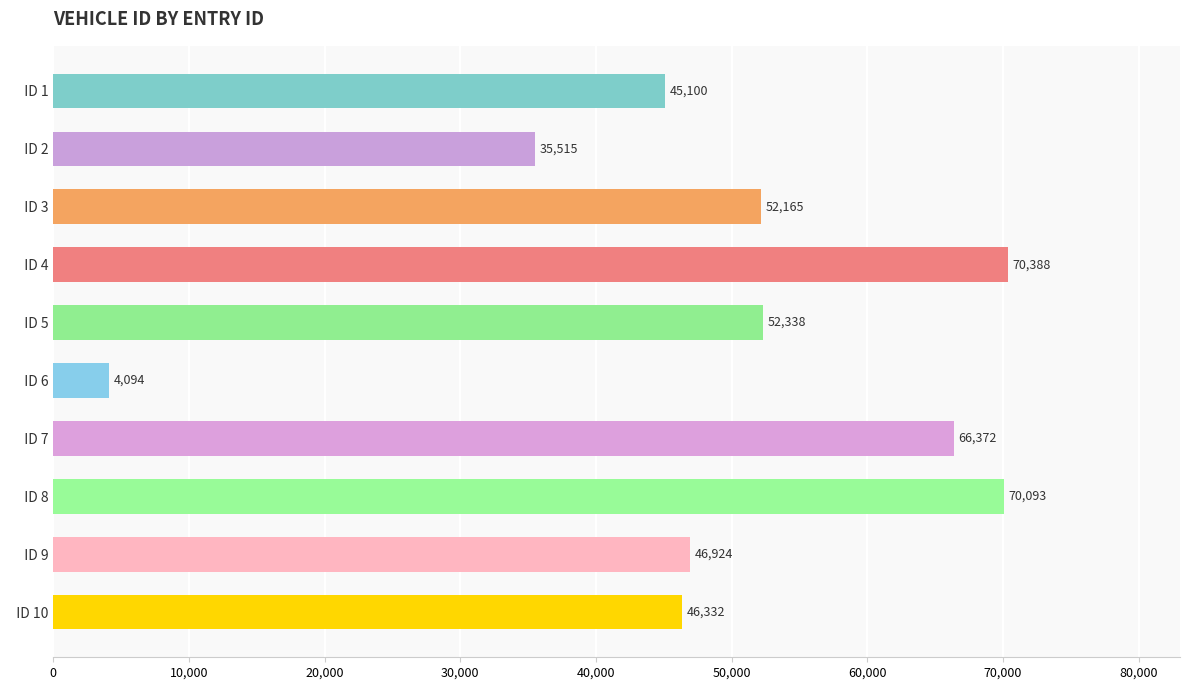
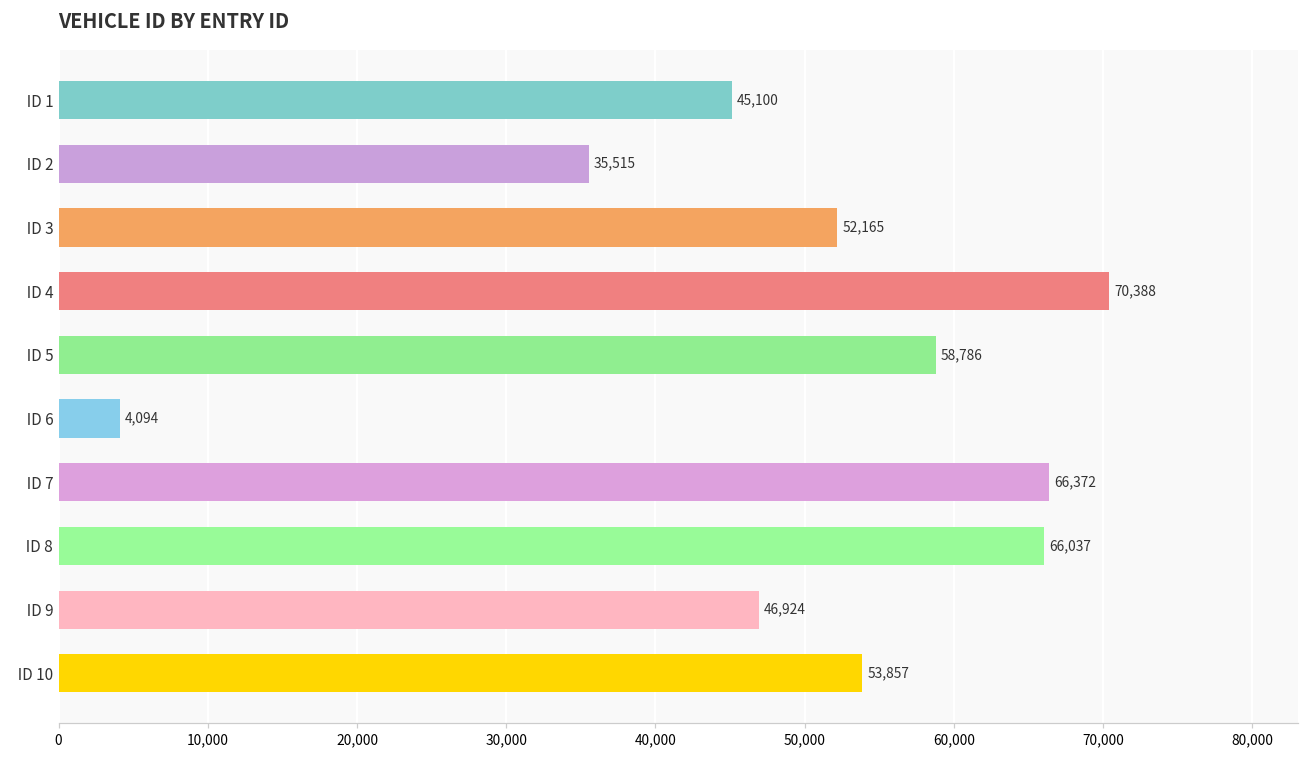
ID 5: 52,338 -> 58,786
ID 8: 70,093 -> 66,037
ID 10: 46,332 -> 53,857
